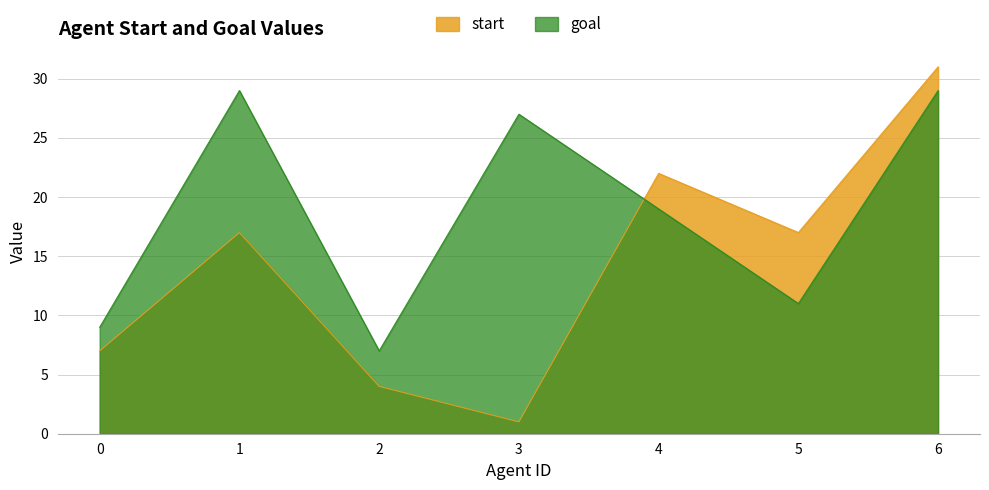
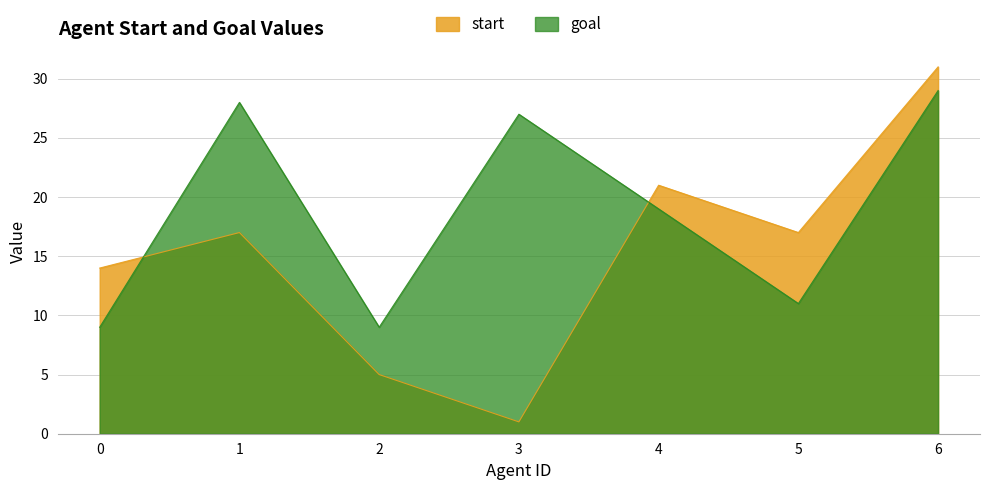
start, 0: 7 -> 14
goal, 1: 29 -> 28
start, 2: 4 -> 5
goal, 2: 7 -> 9
start, 4: 22 -> 21
